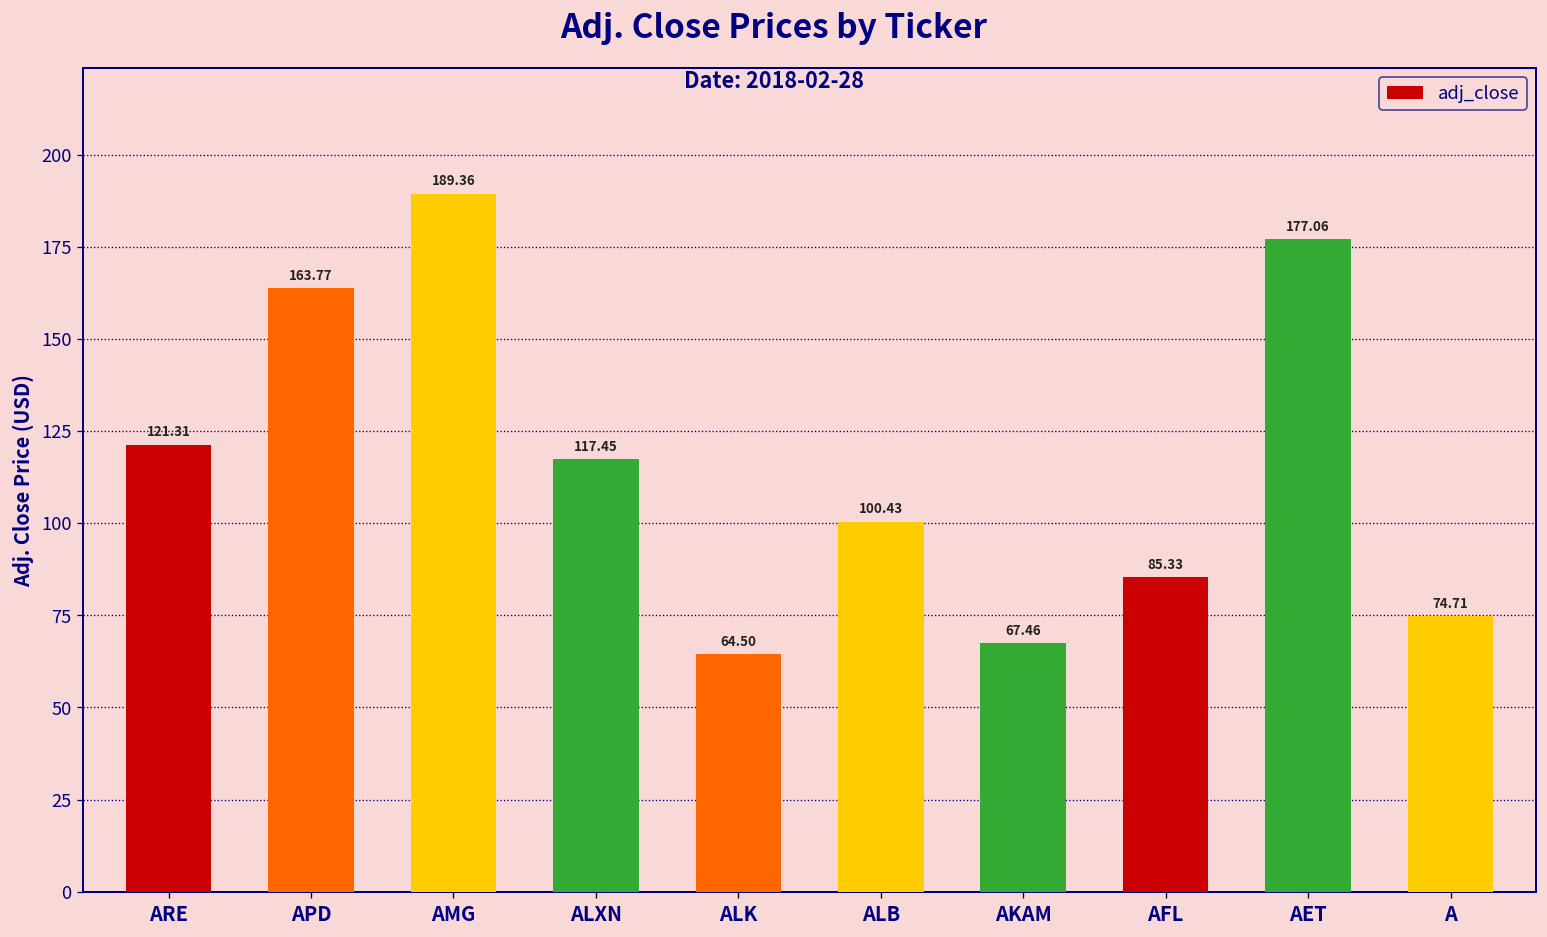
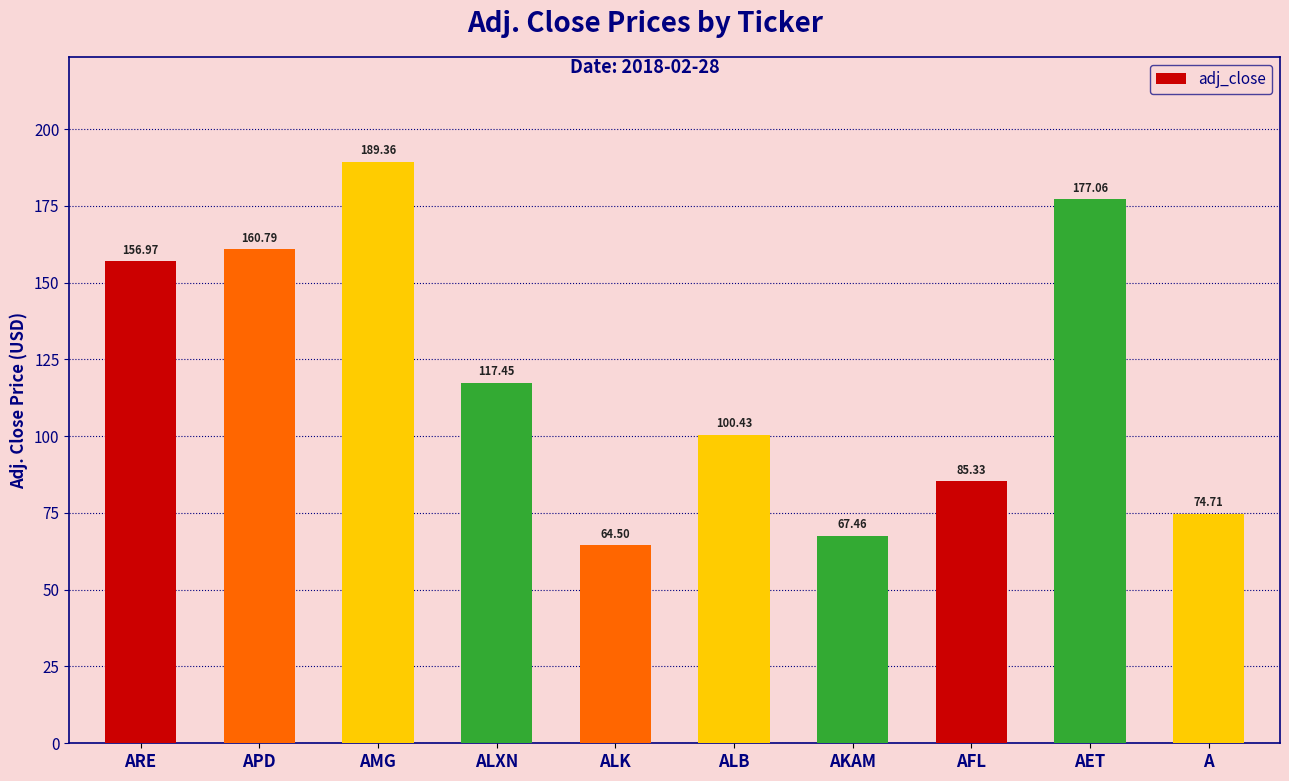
ARE: 121.31 -> 156.97
APD: 163.77 -> 160.79
